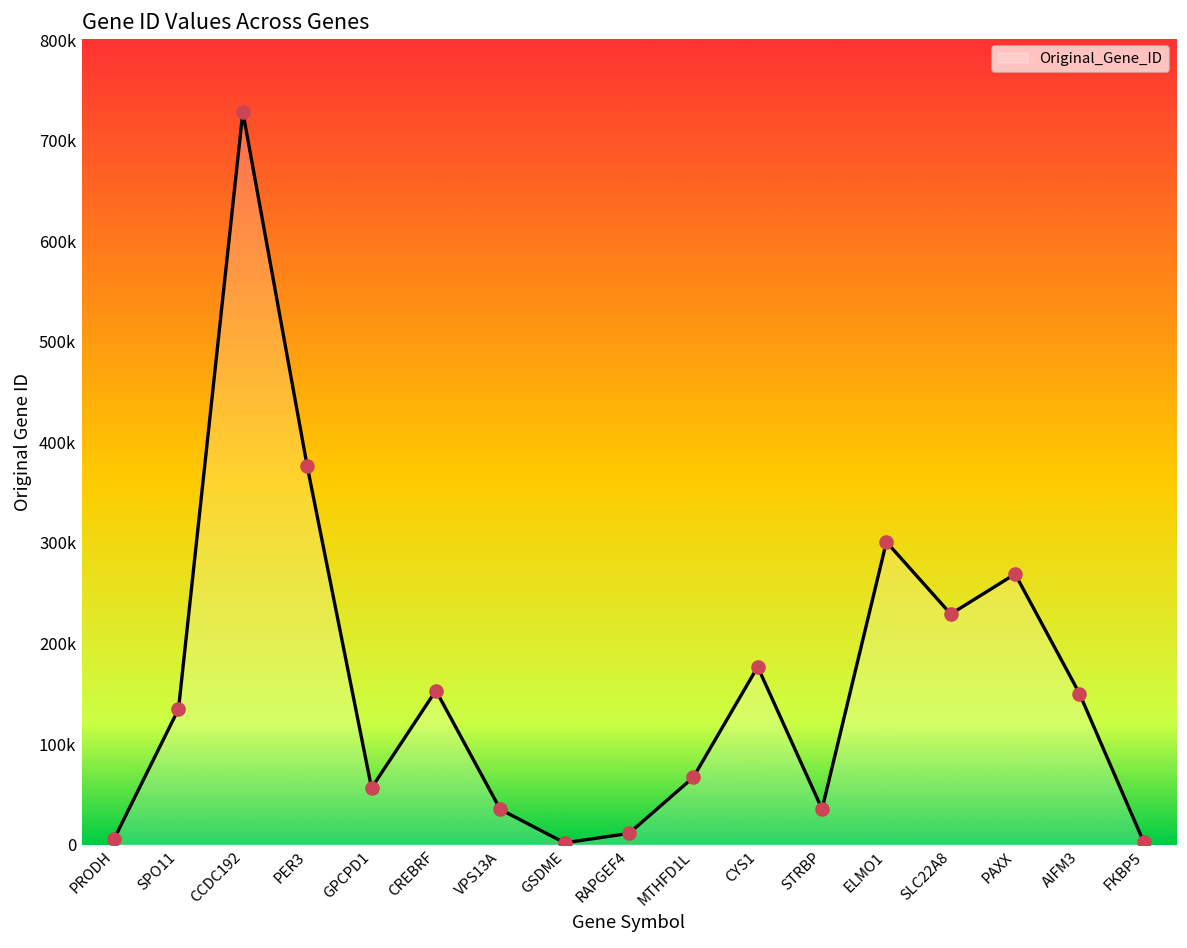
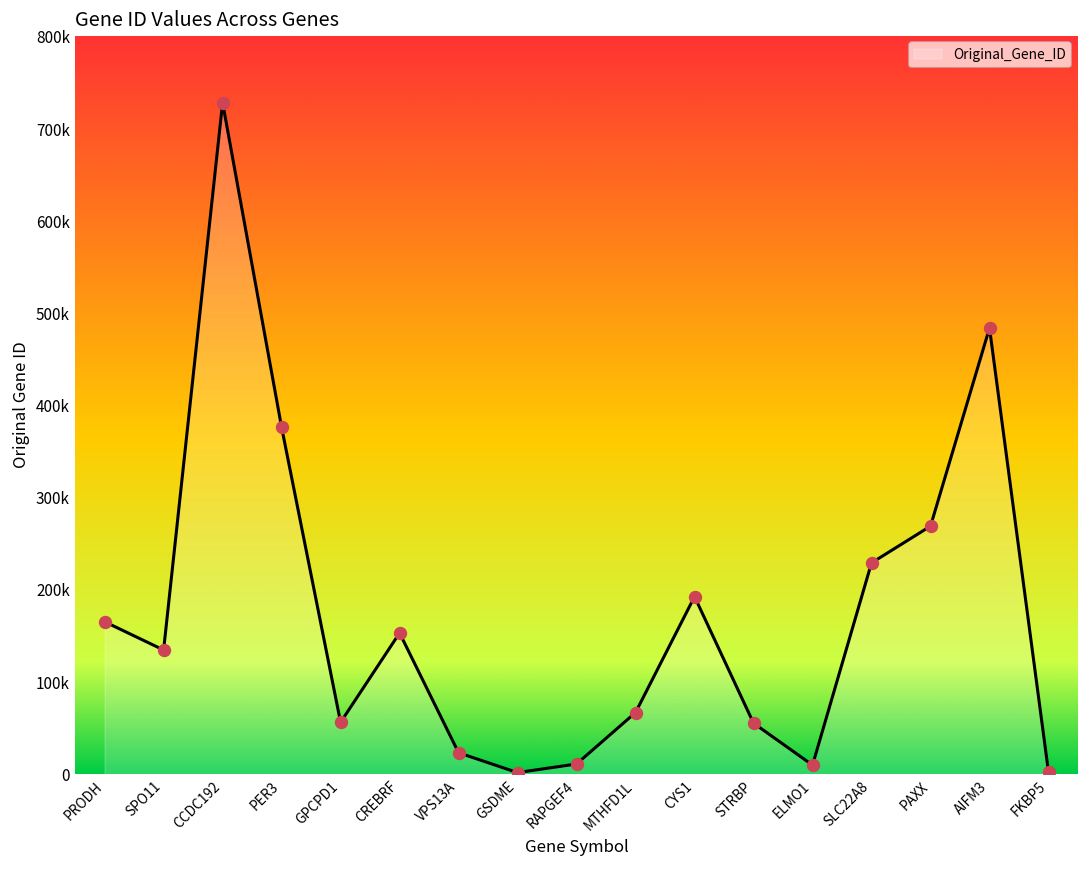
PRODH: 10000 -> 170000
VPS13A: 30000 -> 20000
CYS1: 180000 -> 190000
STRBP: 40000 -> 60000
ELMO1: 300000 -> 10000
AIFM3: 150000 -> 480000
